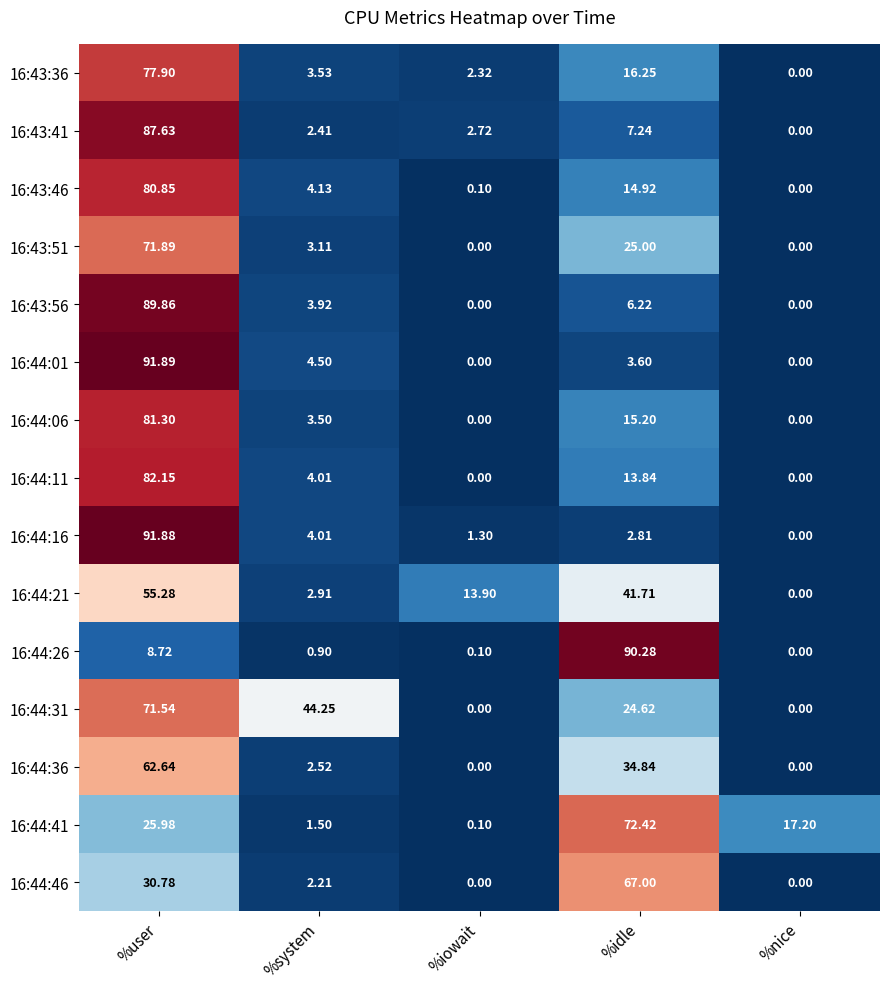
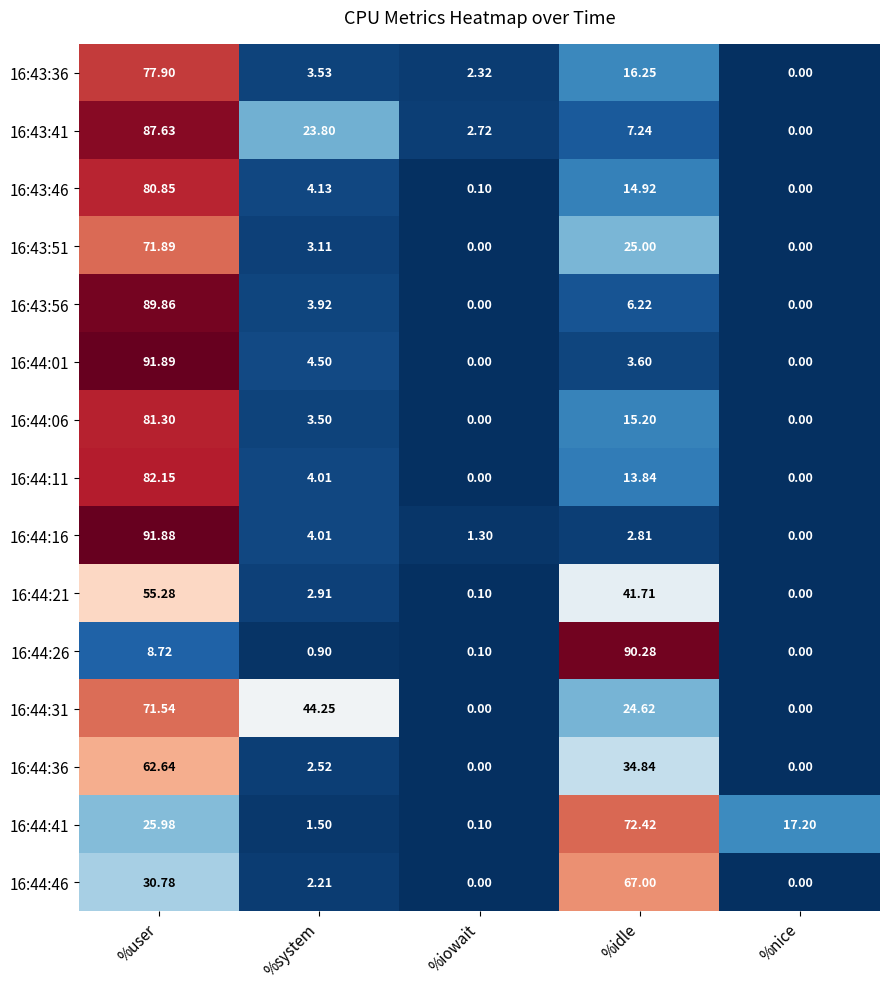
16:43:41, %system: 2.41 -> 23.80
16:44:21, %iowait: 13.90 -> 0.10
